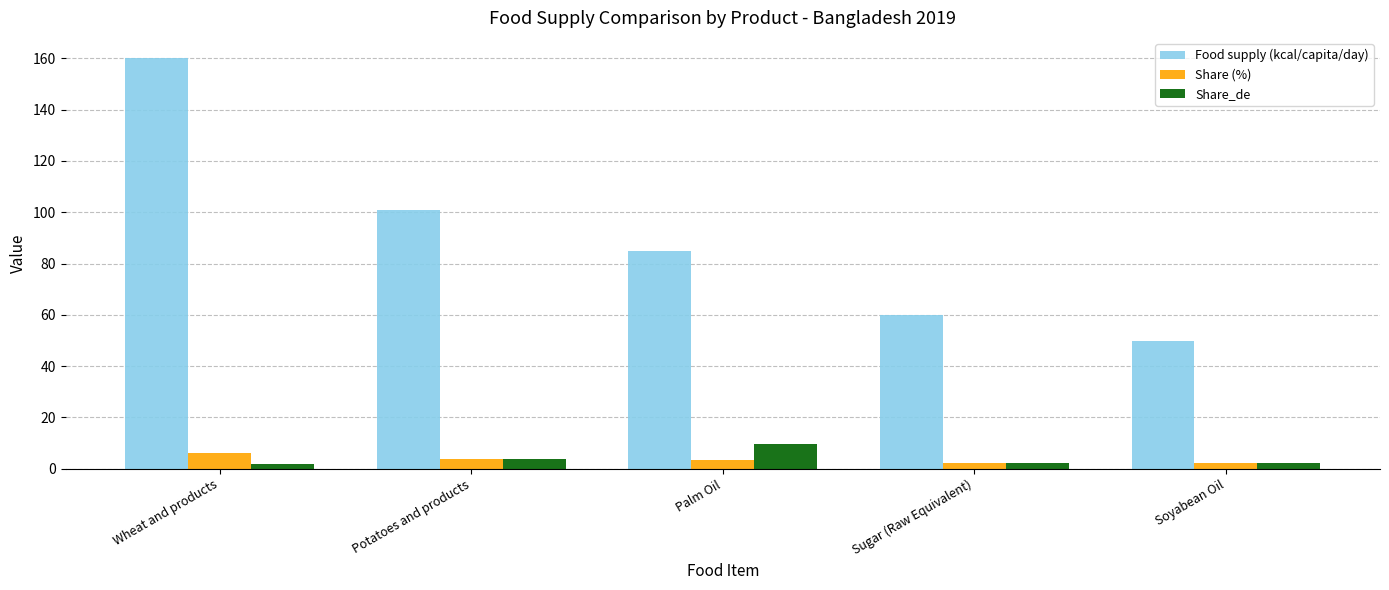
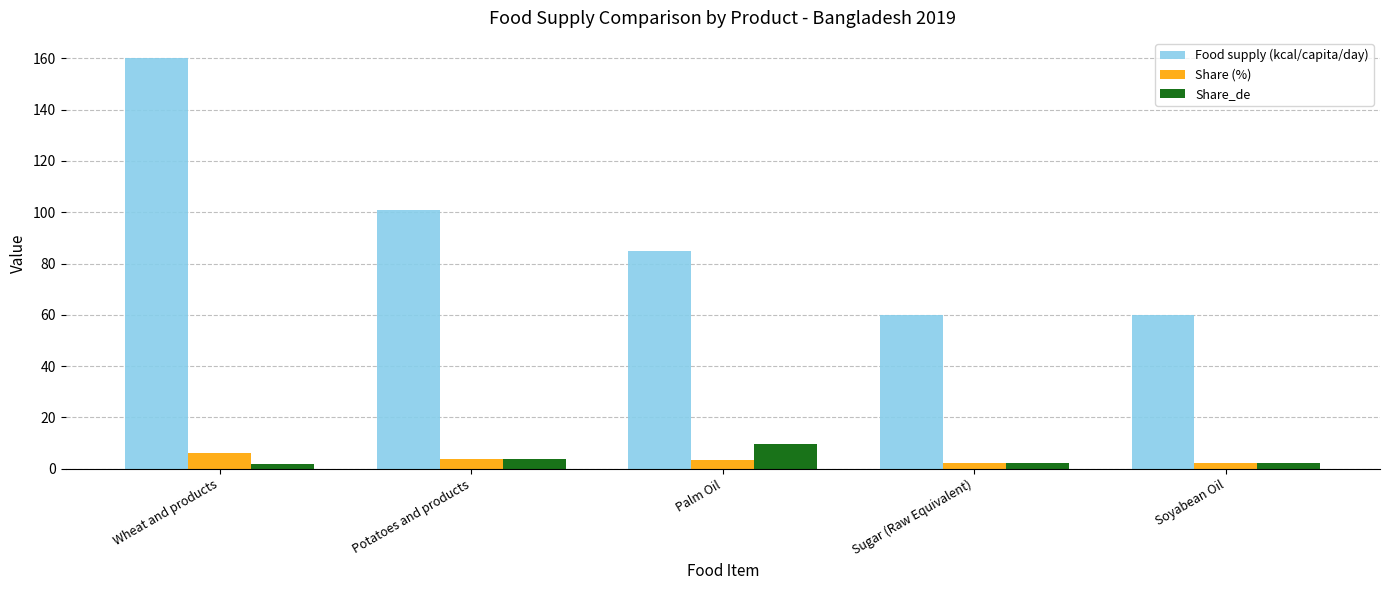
Food supply (kcal/capita/day), Soyabean Oil: 50 -> 60
